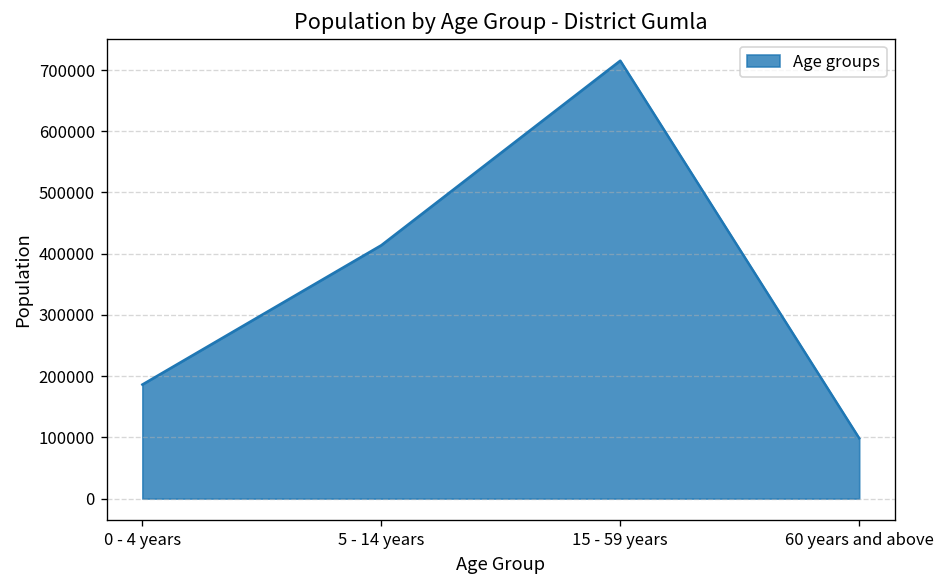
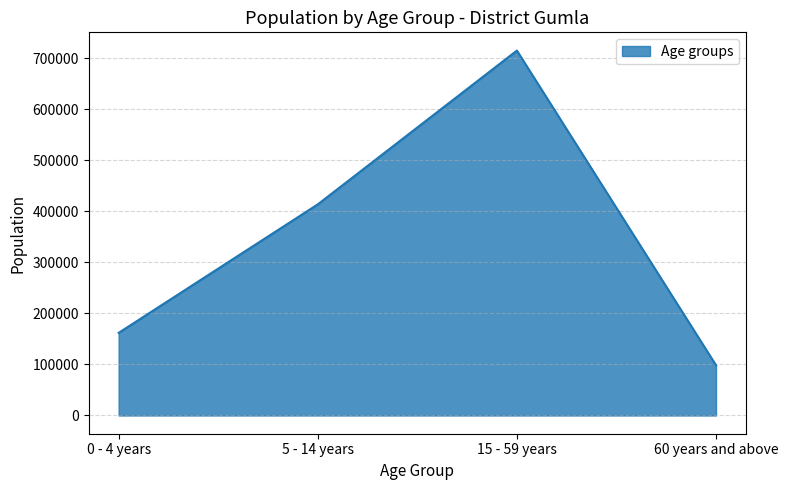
0 - 4 years: 190000 -> 160000
